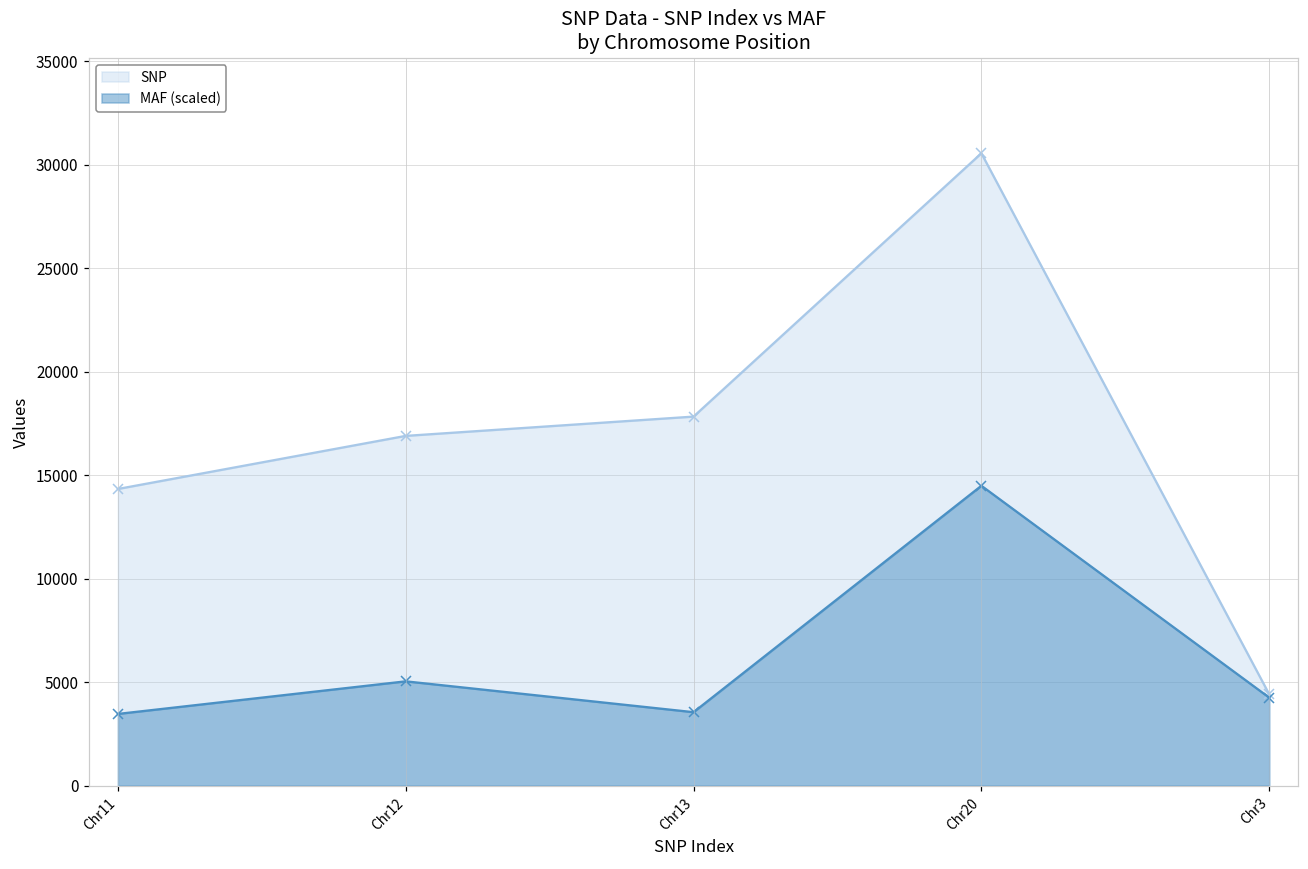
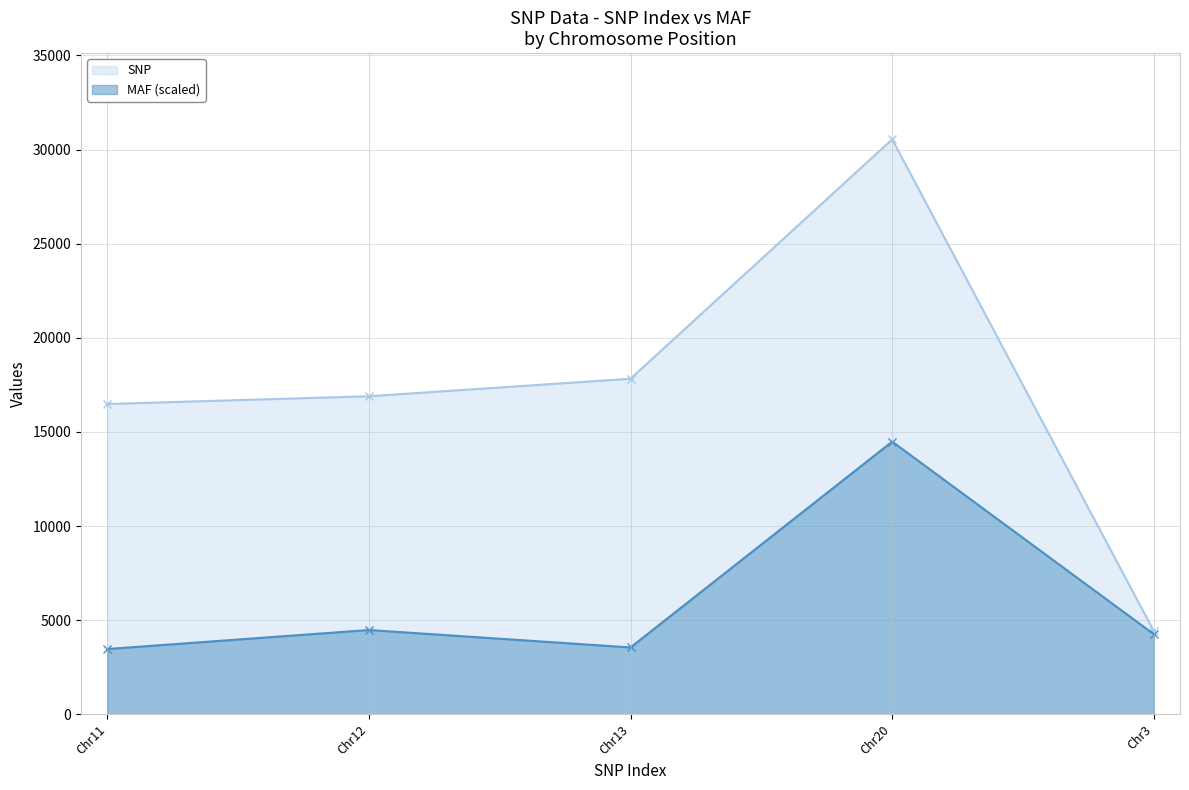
SNP, Chr11: 14300 -> 16500
MAF (scaled), Chr12: 5000 -> 4500
